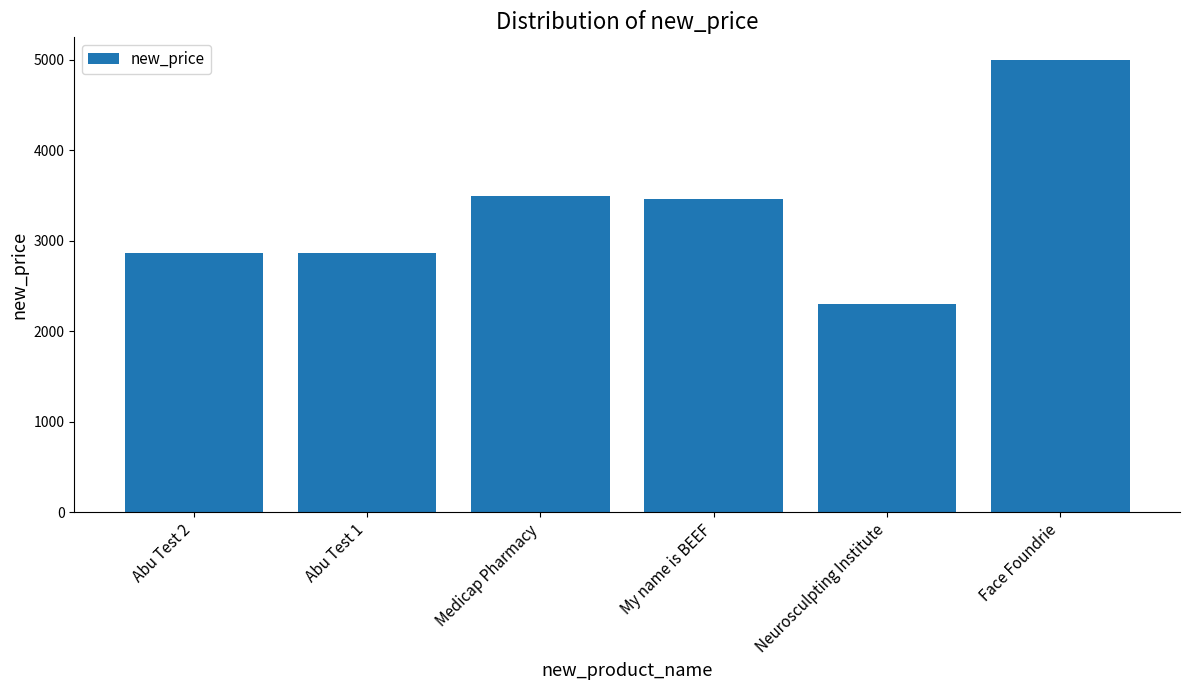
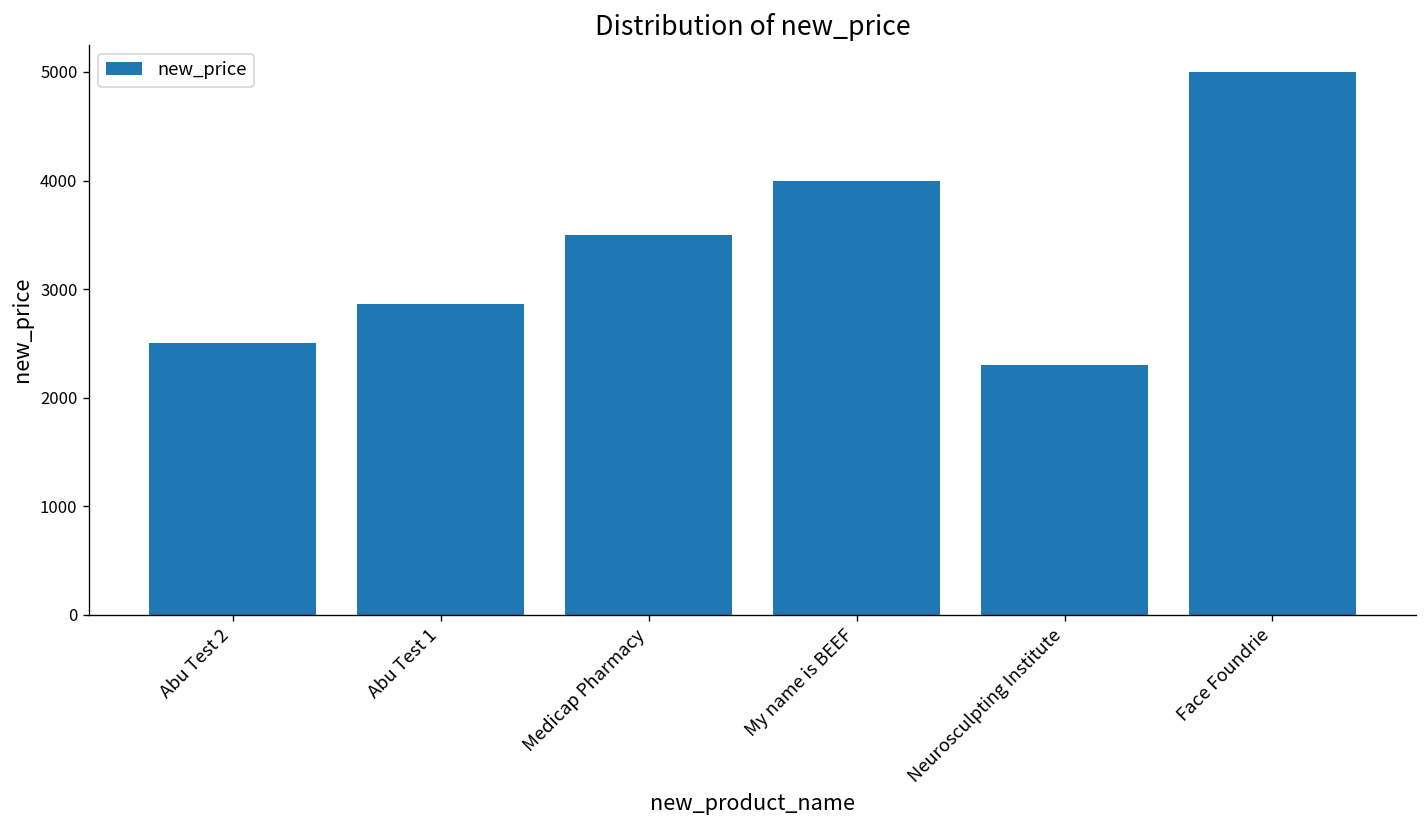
Abu Test 2: 2900 -> 2500
My name is BEEF: 3500 -> 4000
